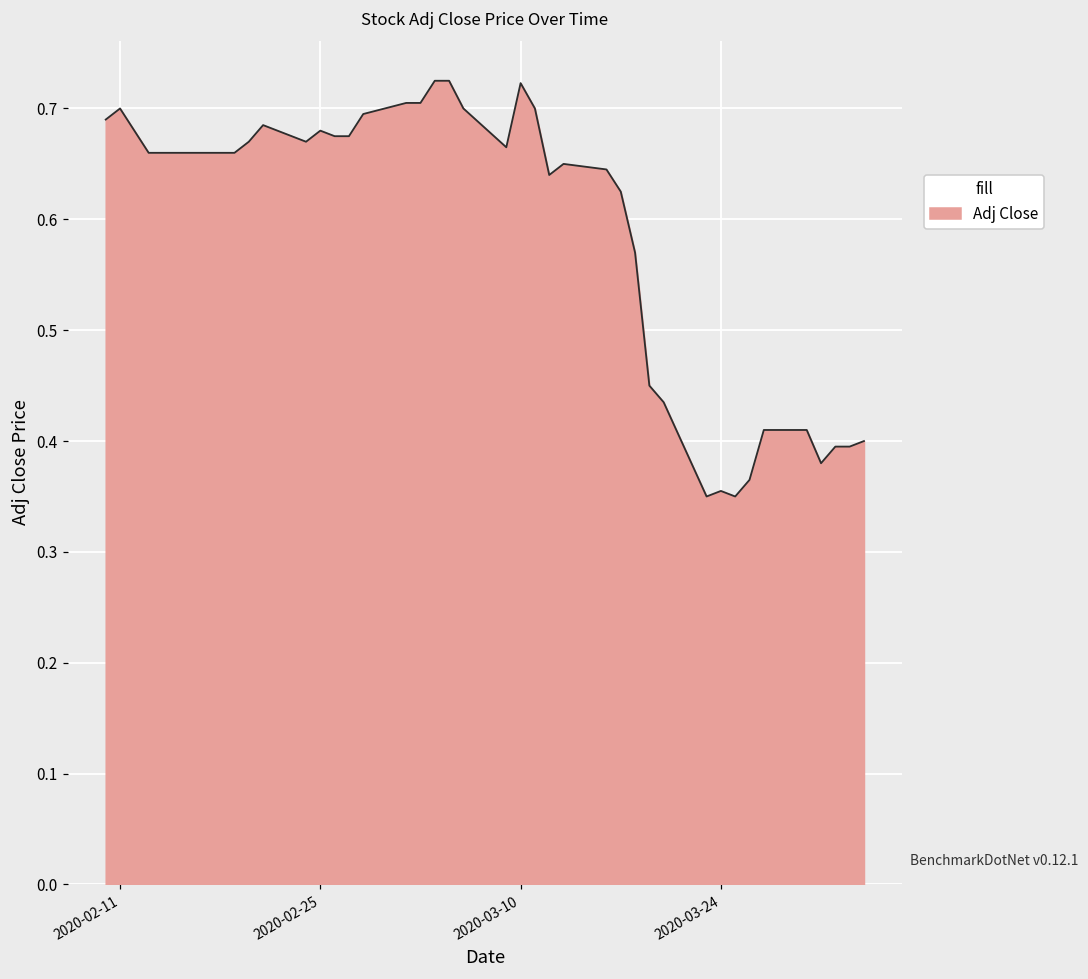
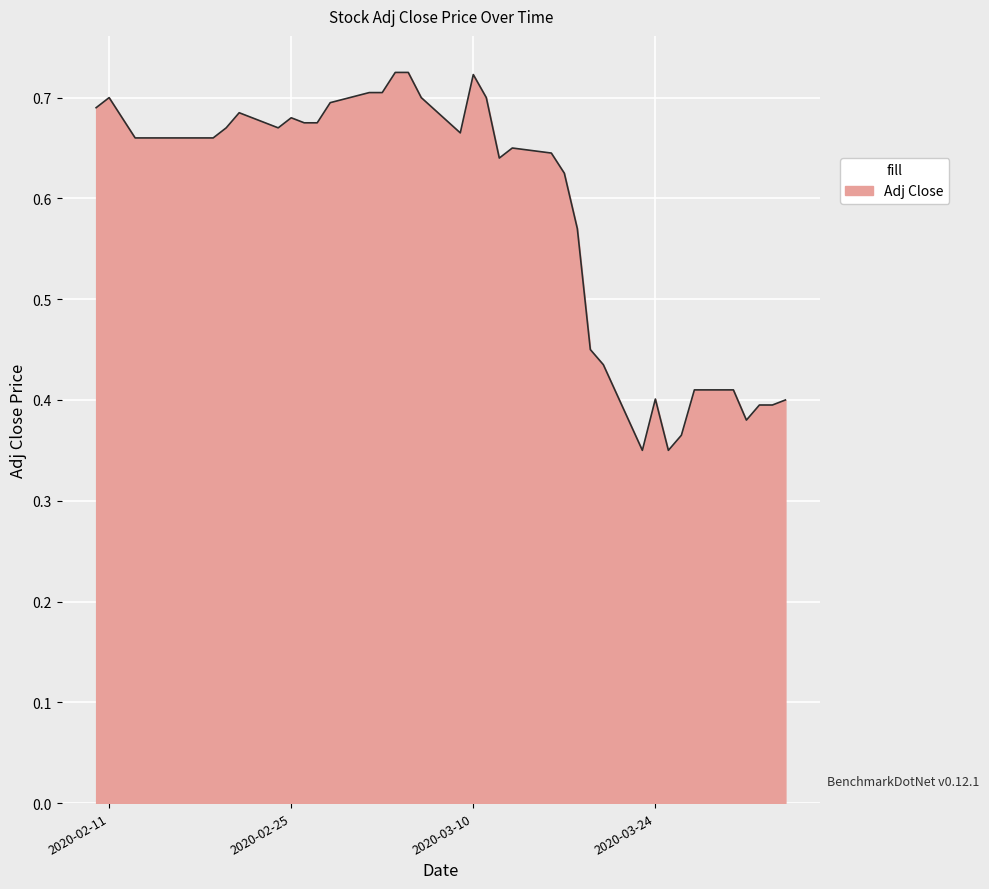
2020-03-24: 0.355 -> 0.401
